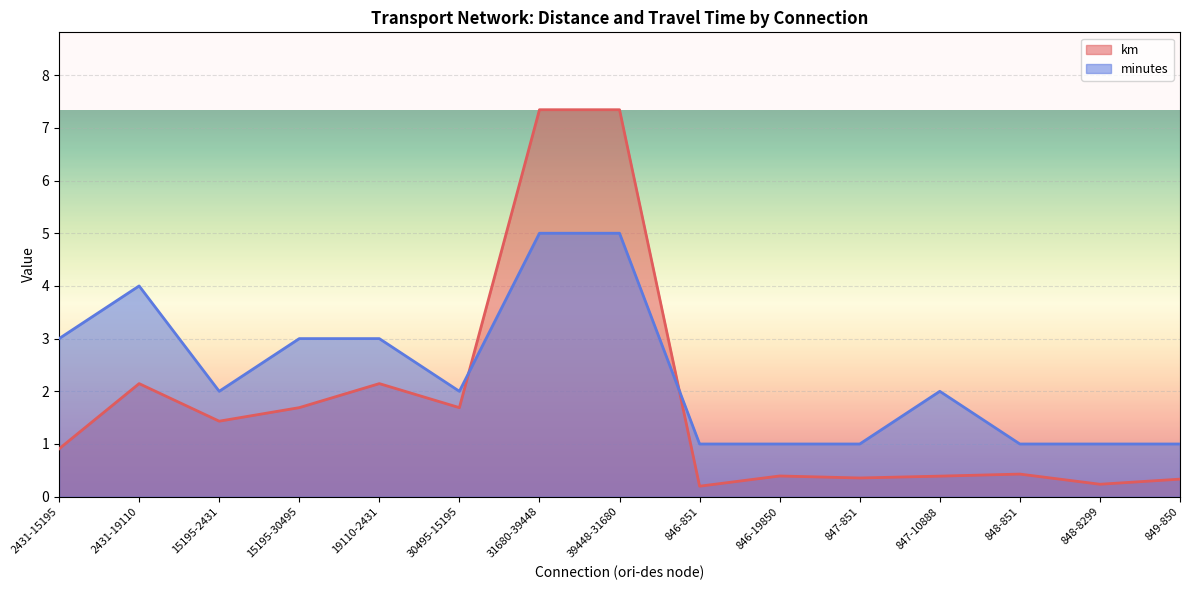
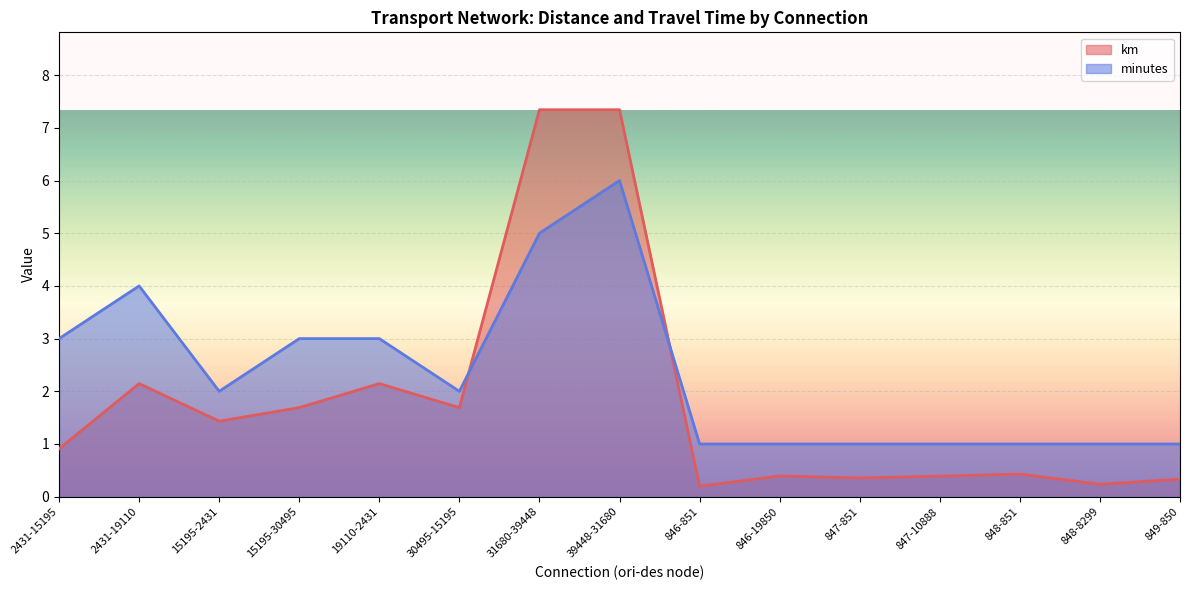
minutes, 39448-31680: 5 -> 6
minutes, 847-10888: 2 -> 1
